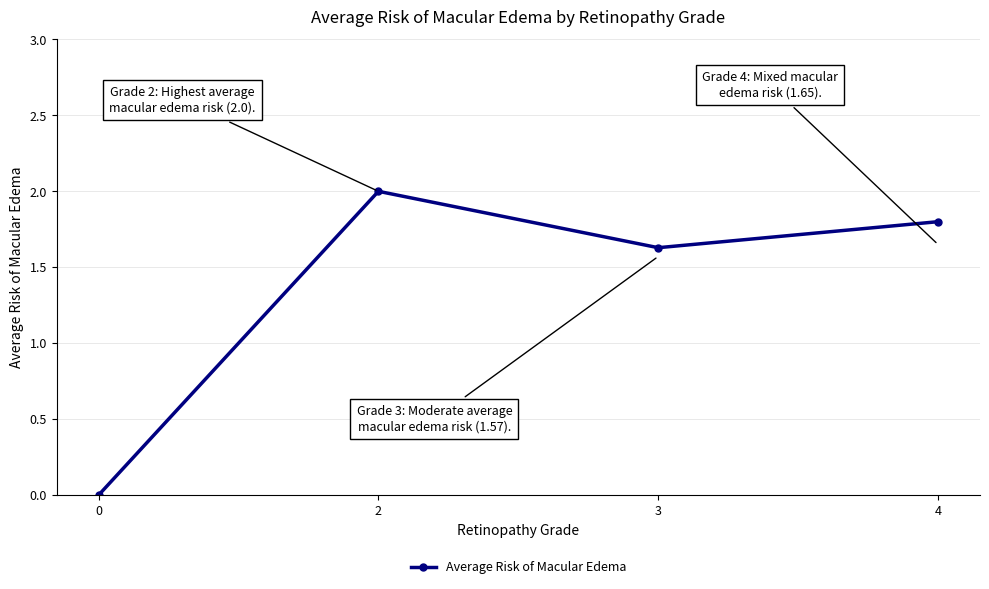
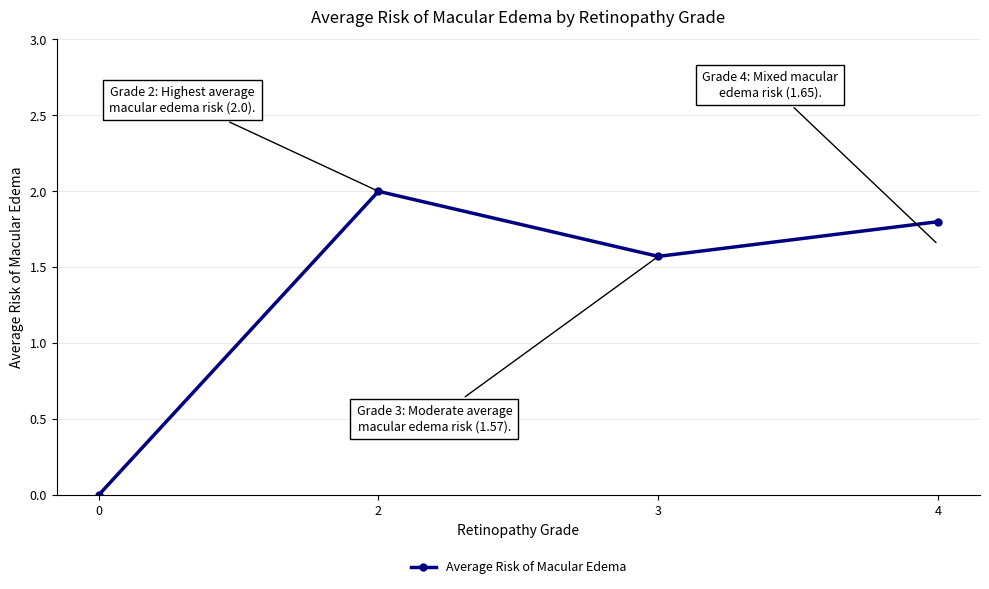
3: 1.63 -> 1.57
